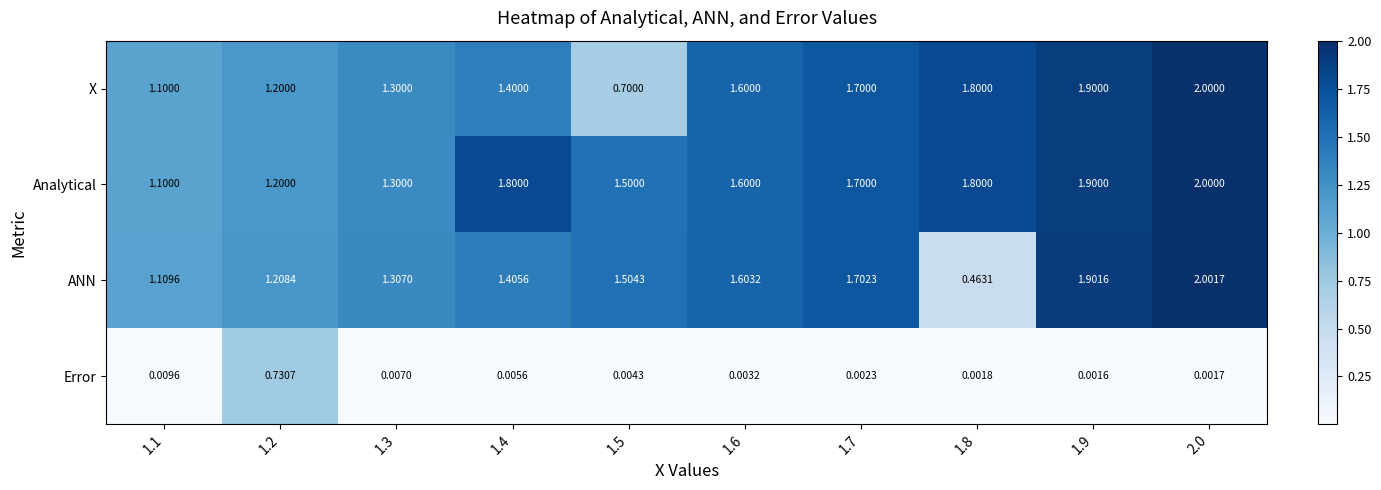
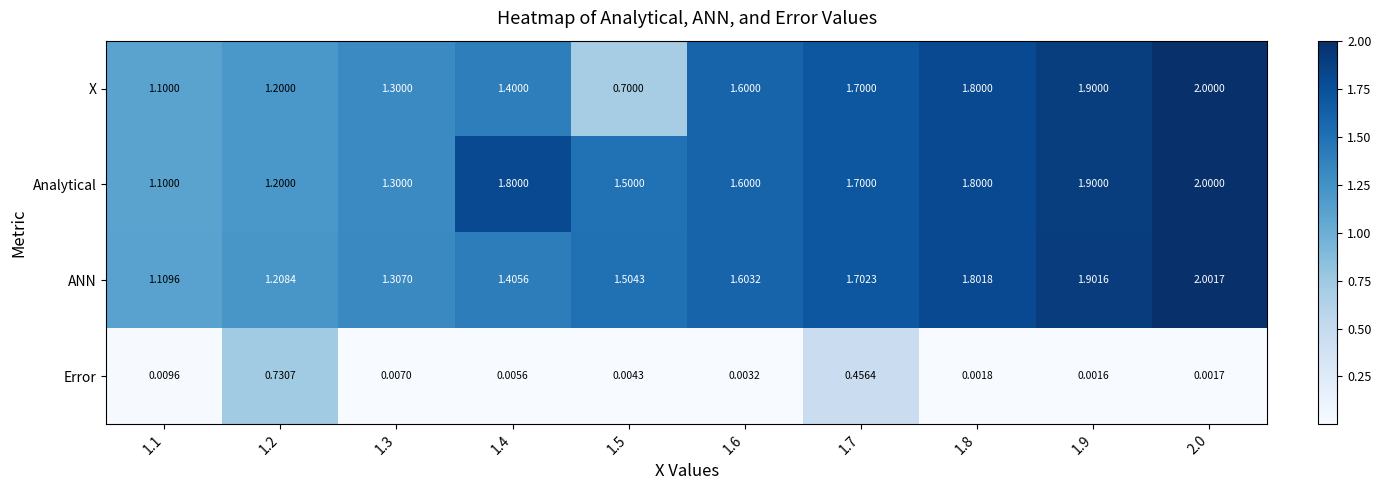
ANN, 1.8: 0.4631 -> 1.8018
Error, 1.7: 0.0023 -> 0.4564
